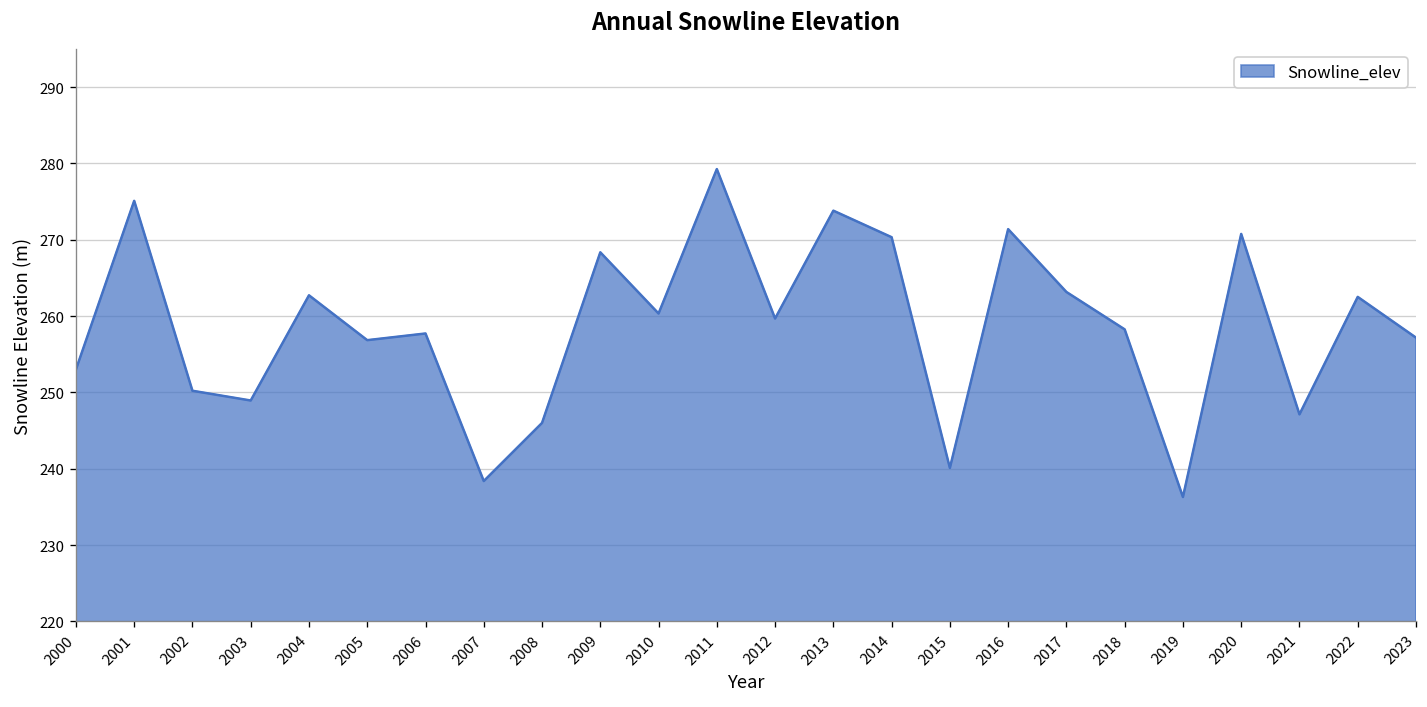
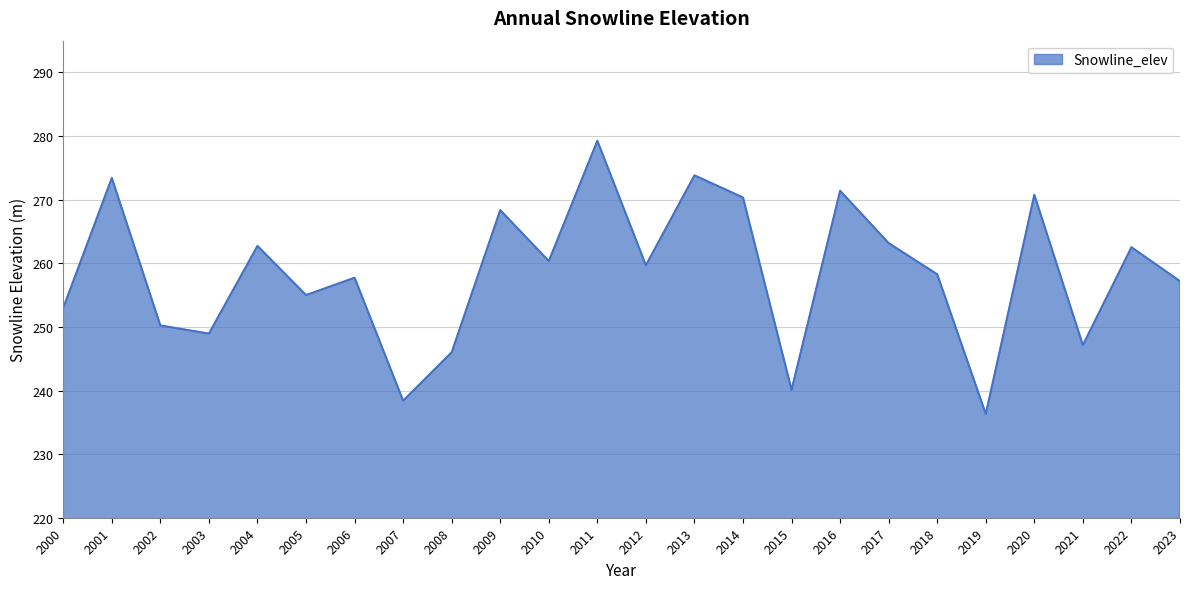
2001: 275 -> 273
2005: 257 -> 255
